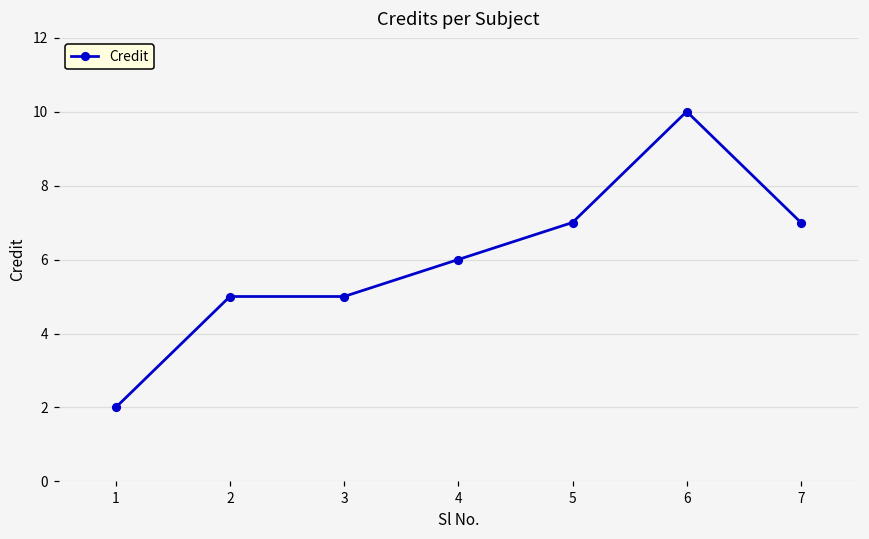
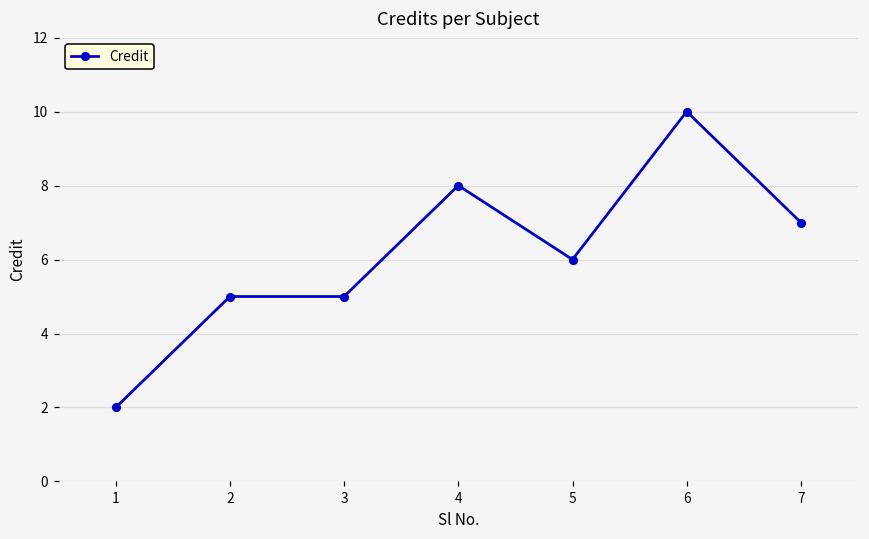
4: 6 -> 8
5: 7 -> 6
